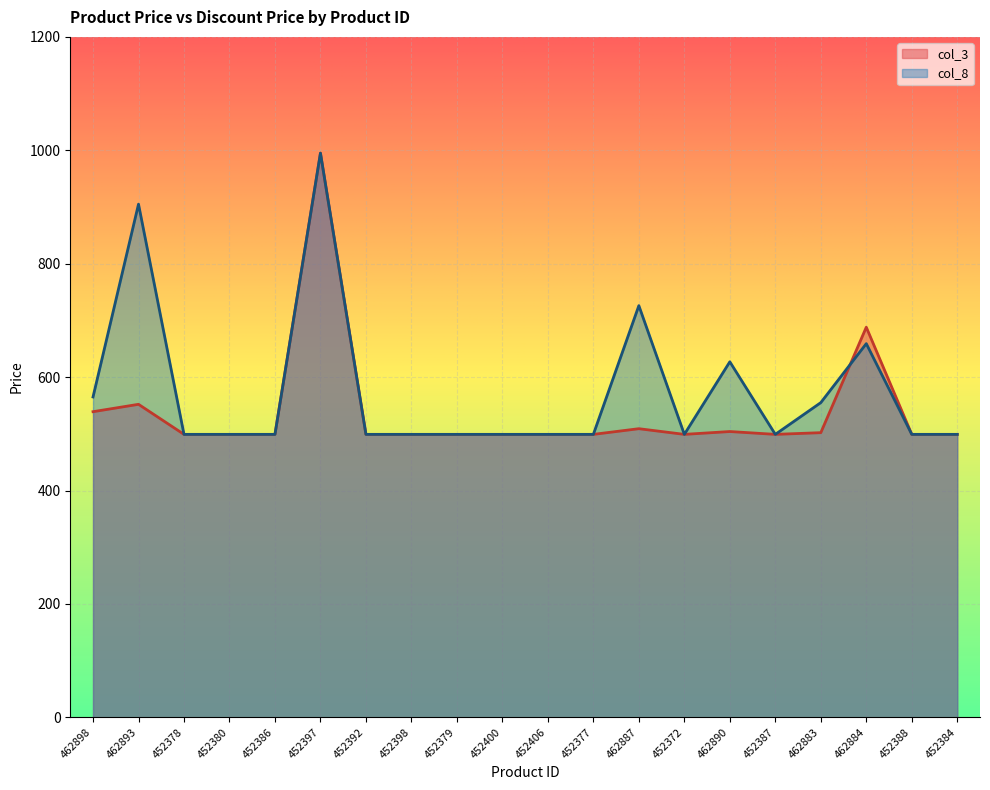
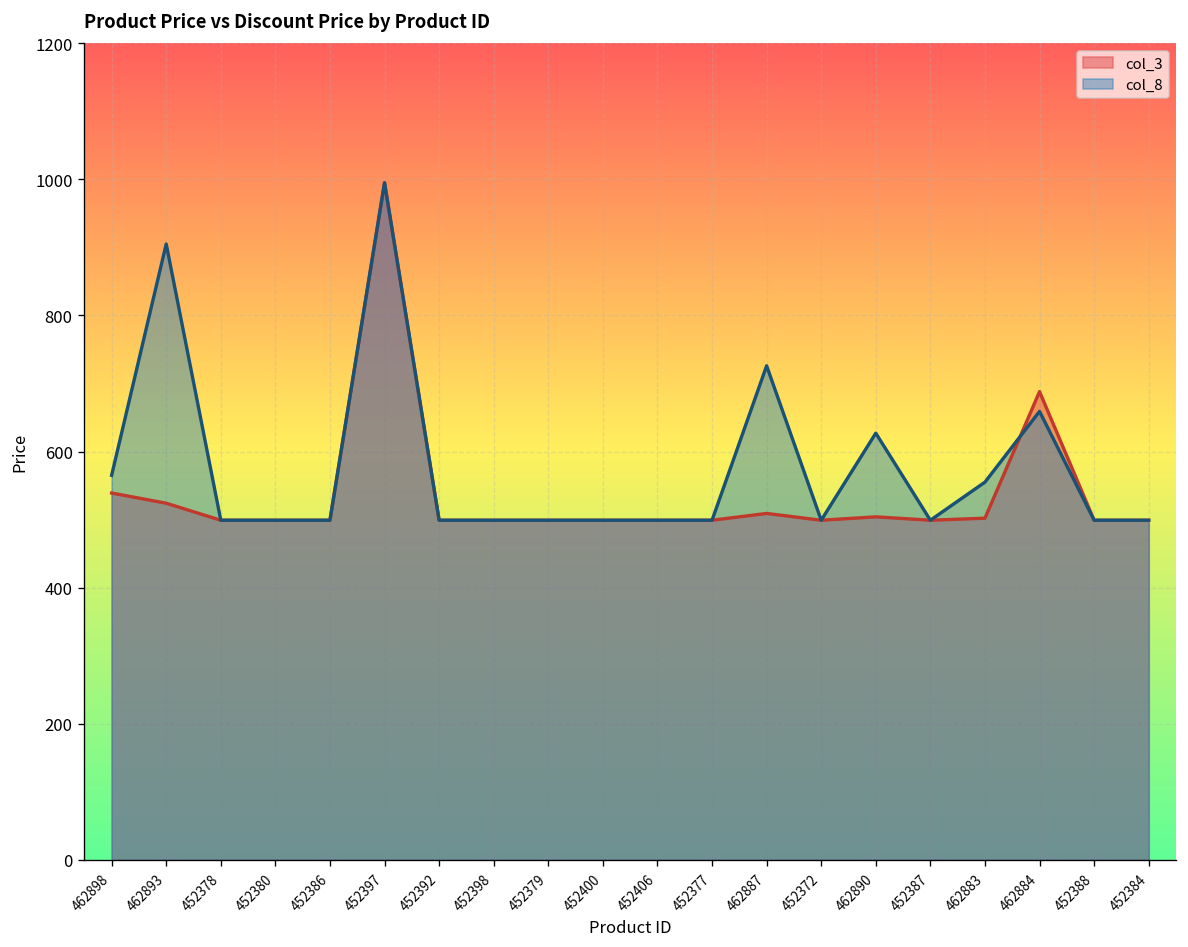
col_3, 462893: 550 -> 520
